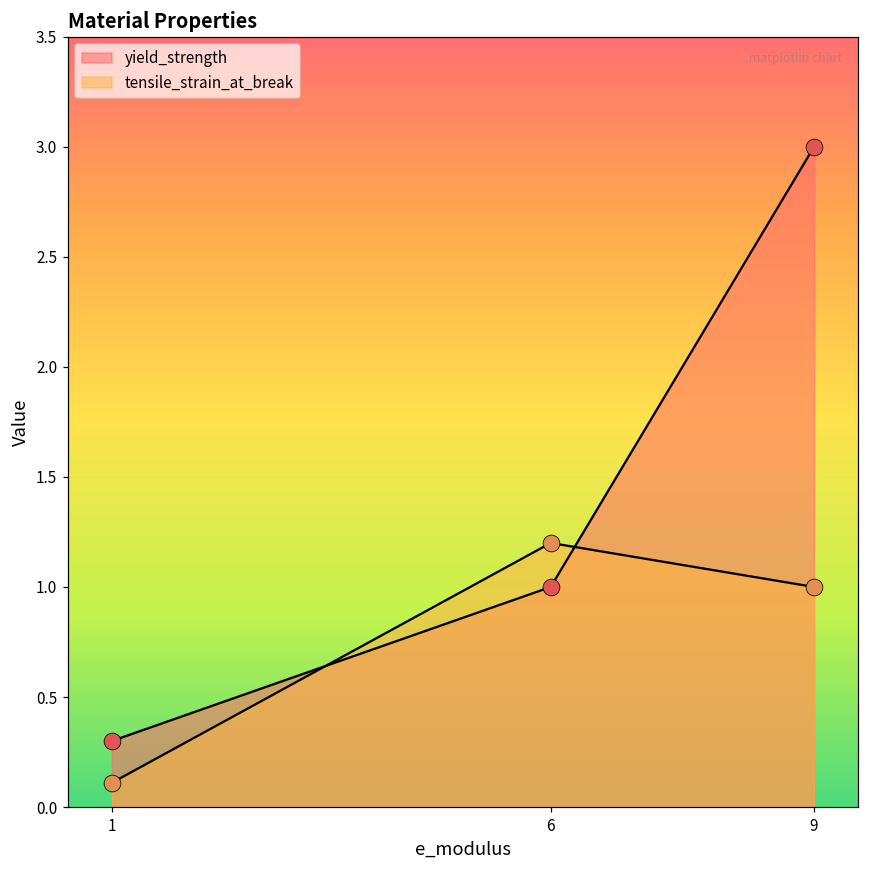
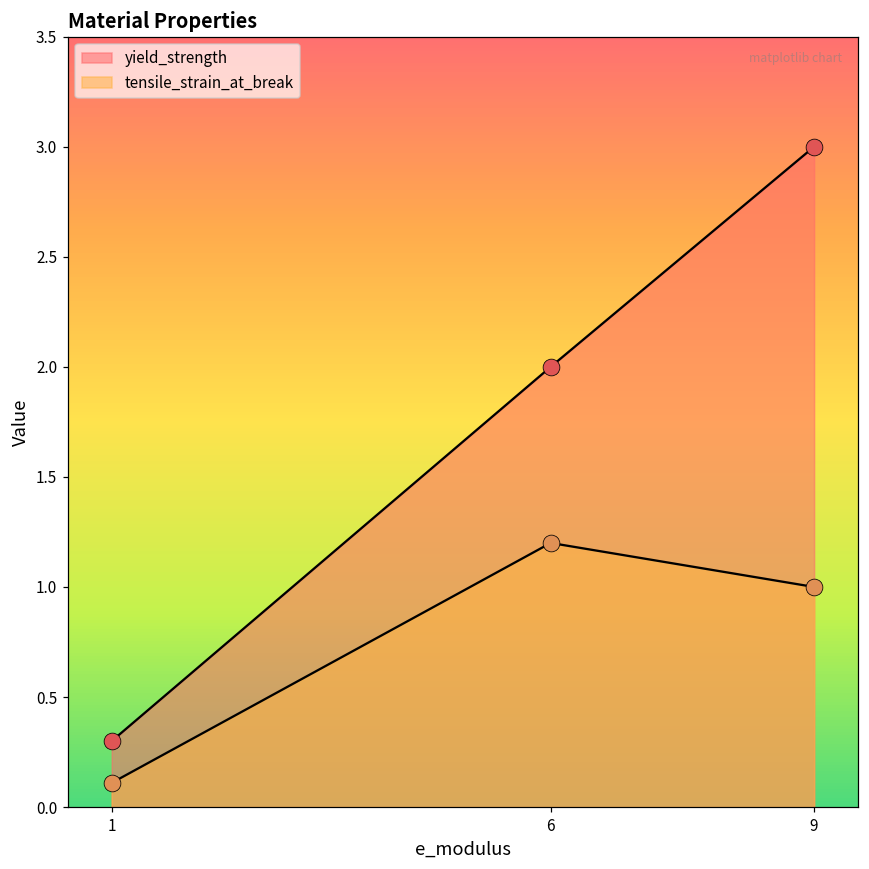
yield_strength, 6: 1 -> 2
